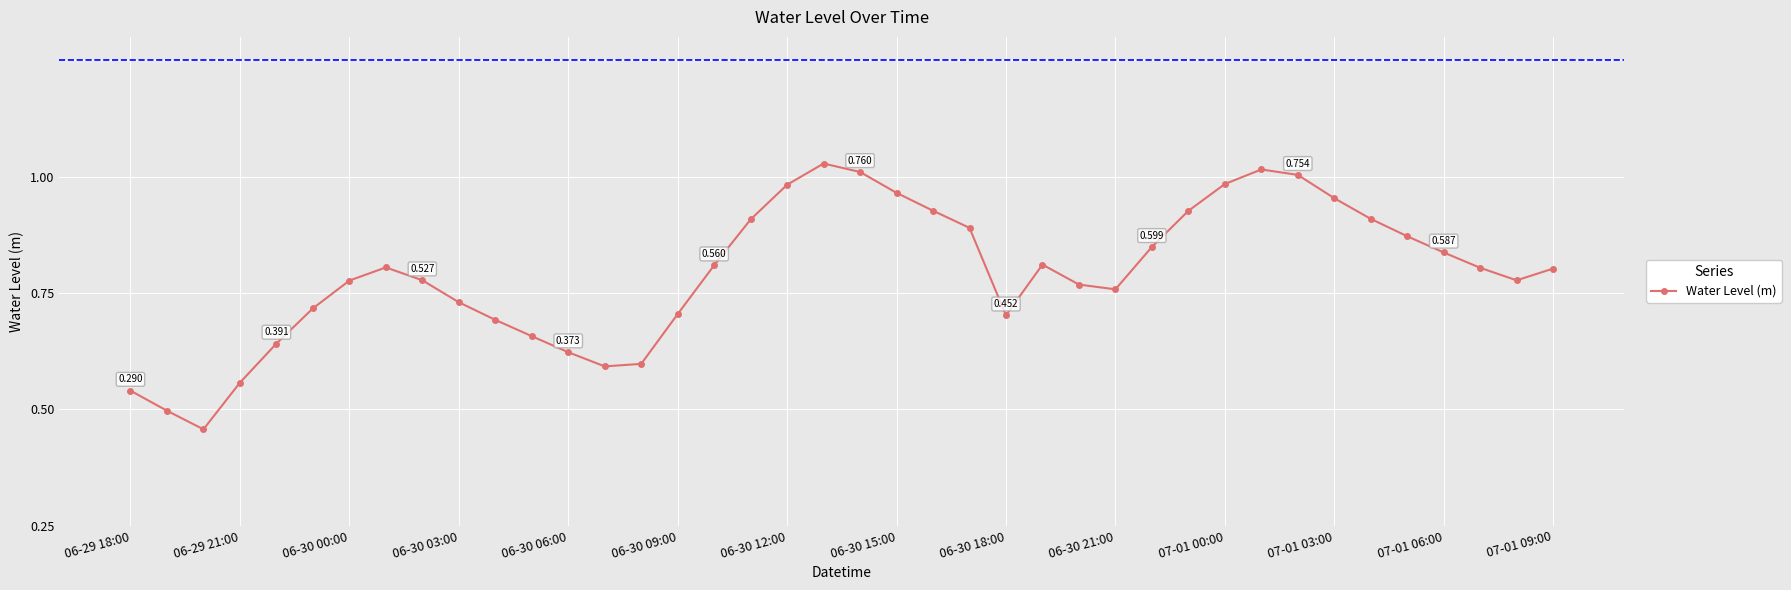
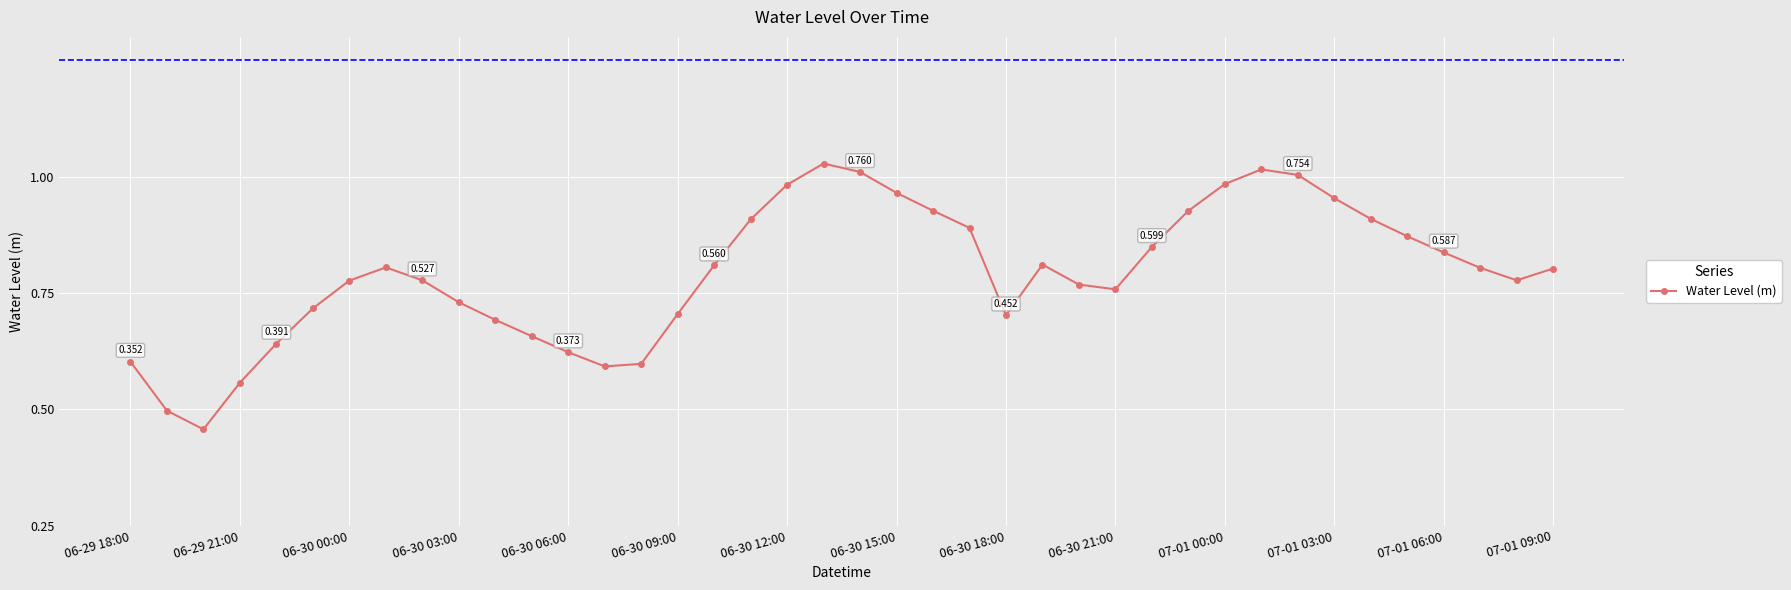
06-29 18:00: 0.290 -> 0.352
